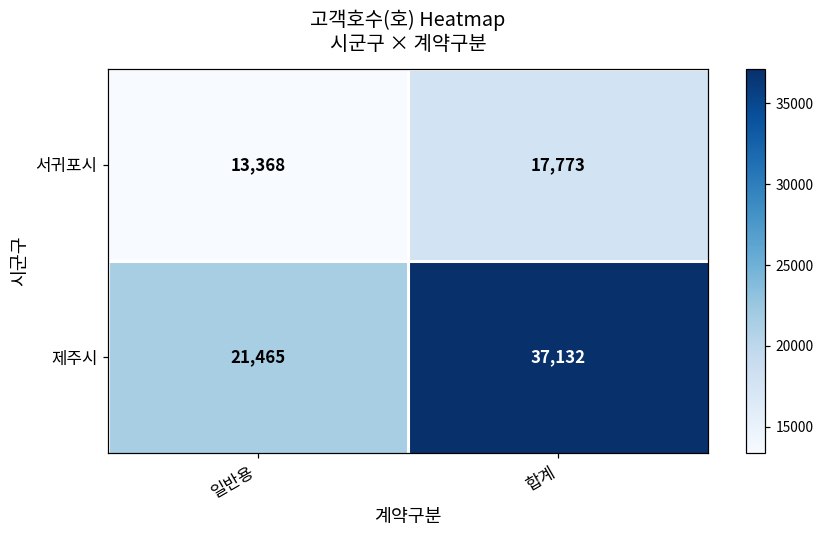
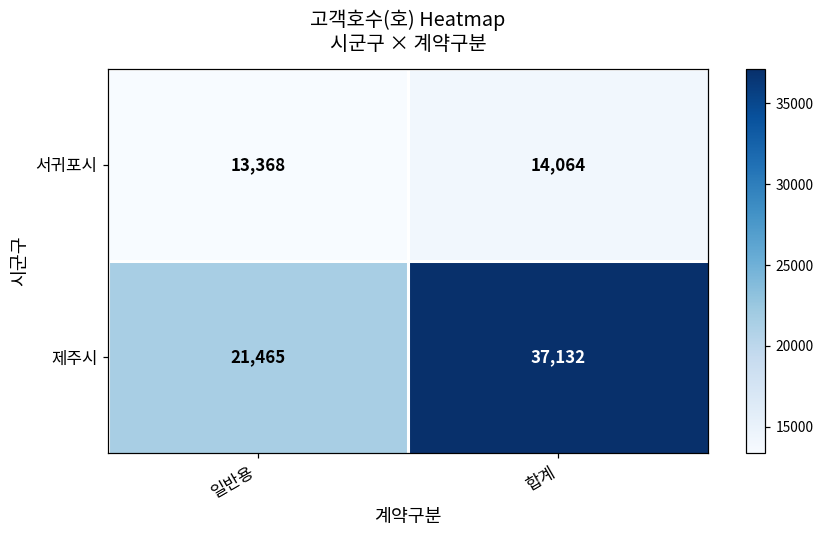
서귀포시, 합계: 17,773 -> 14,064
